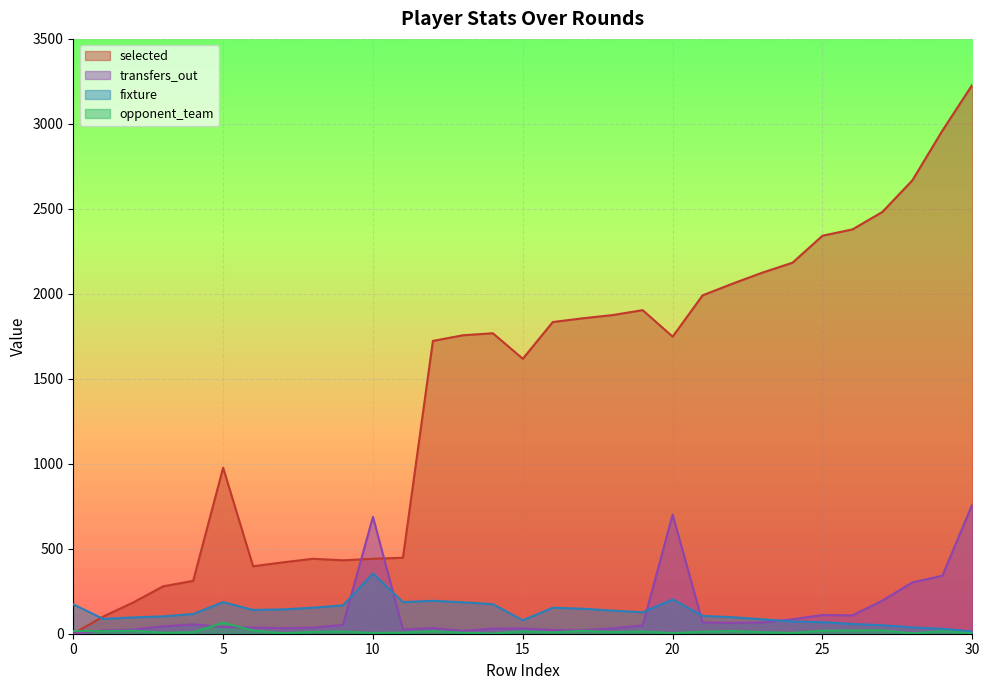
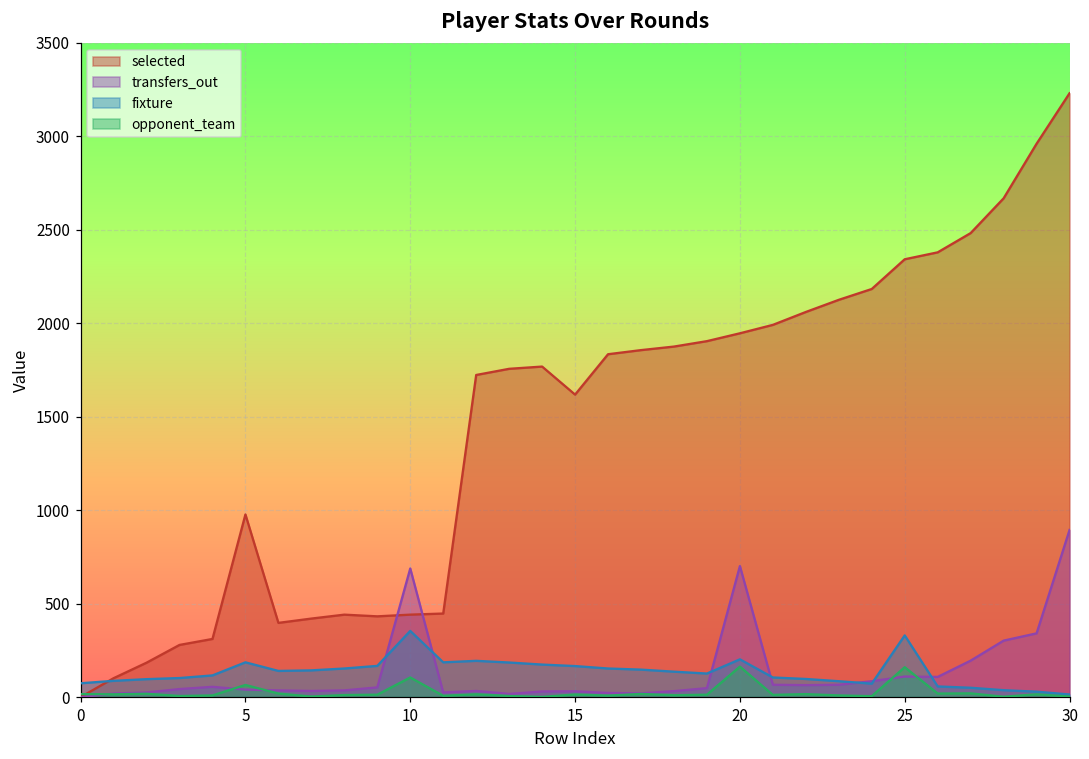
fixture, 0: 170 -> 70
opponent_team, 10: 10 -> 110
fixture, 15: 80 -> 170
selected, 20: 1750 -> 1950
opponent_team, 20: 0 -> 160
fixture, 25: 70 -> 330
opponent_team, 25: 20 -> 160
transfers_out, 30: 760 -> 890
